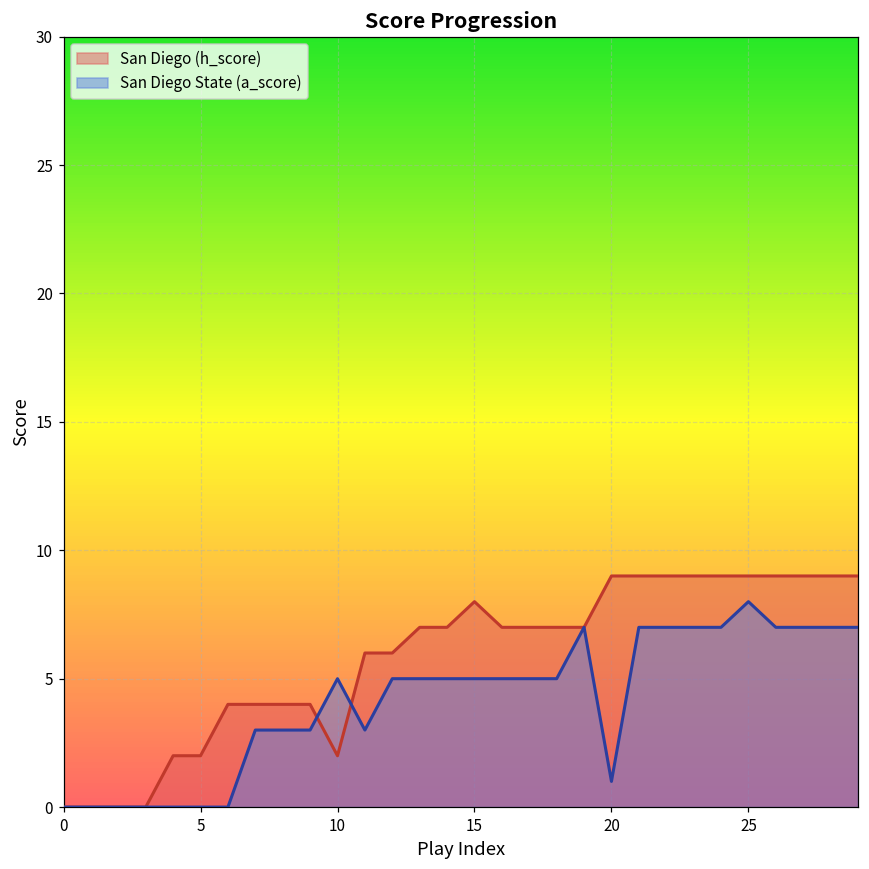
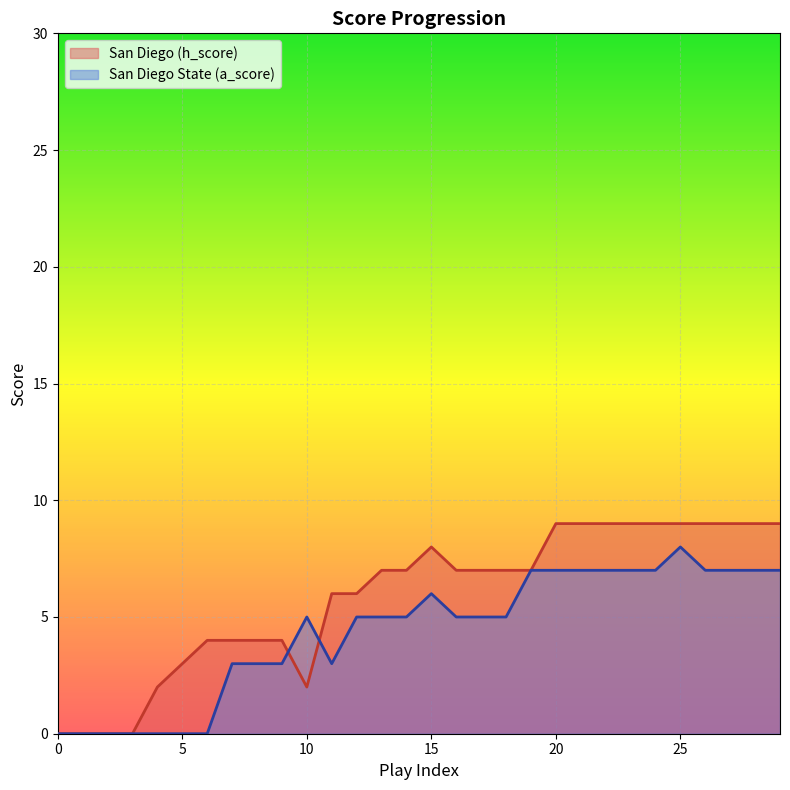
San Diego (h_score), 5: 2 -> 3
San Diego State (a_score), 15: 5 -> 6
San Diego State (a_score), 20: 1 -> 7
